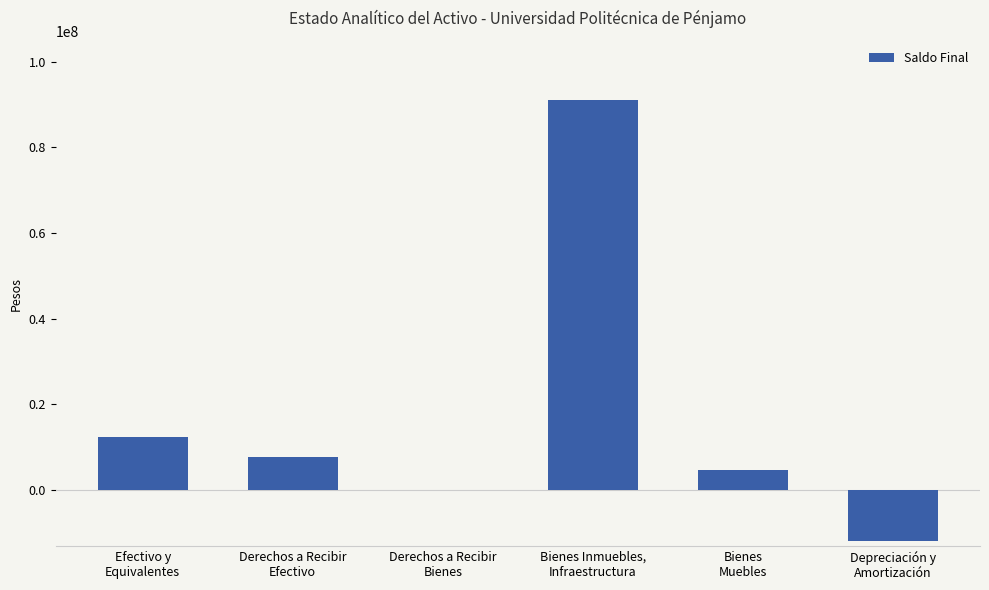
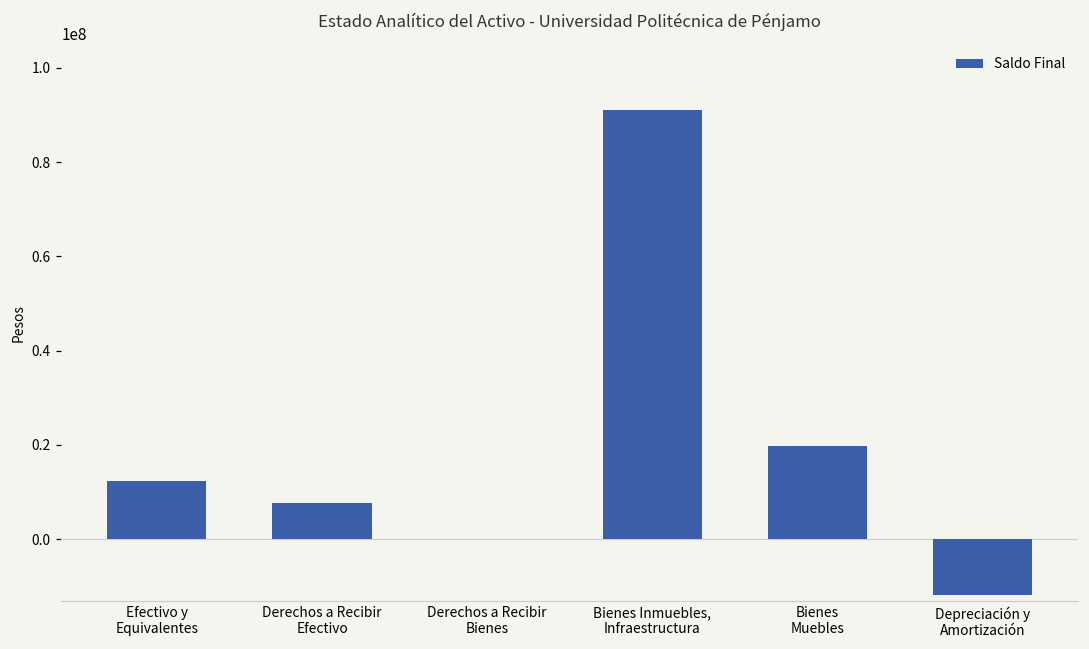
Bienes Muebles: 5000000 -> 20000000
